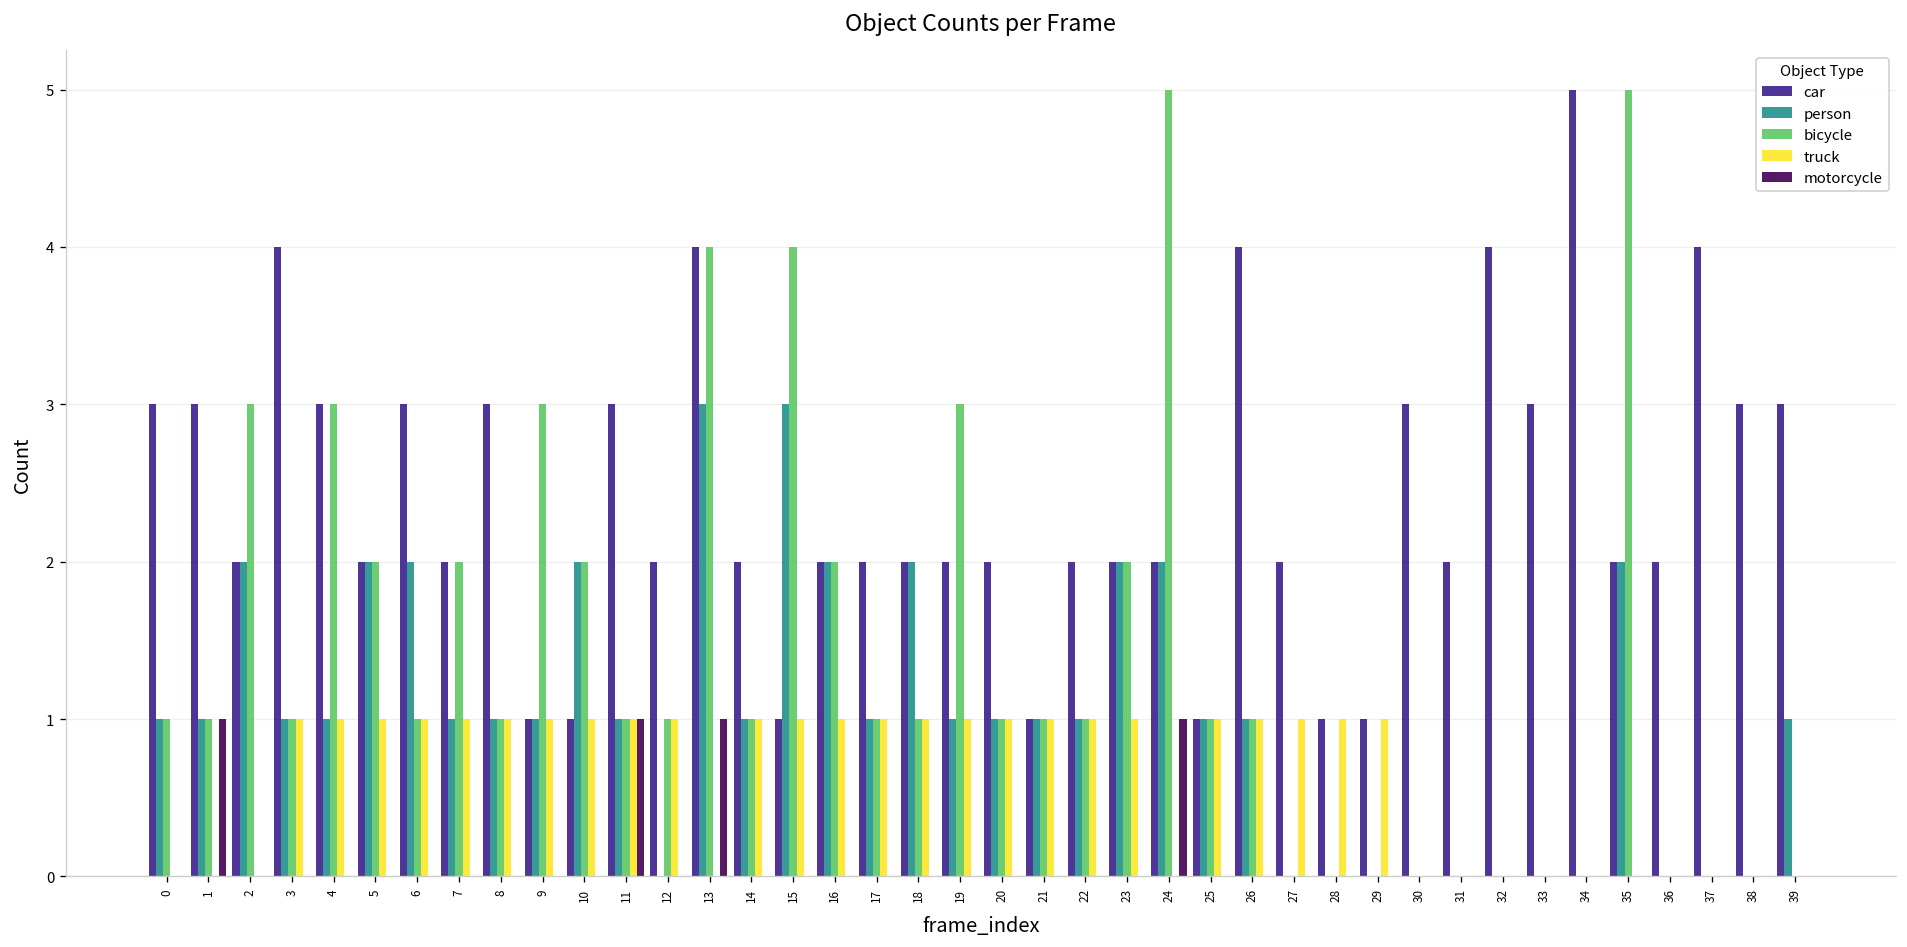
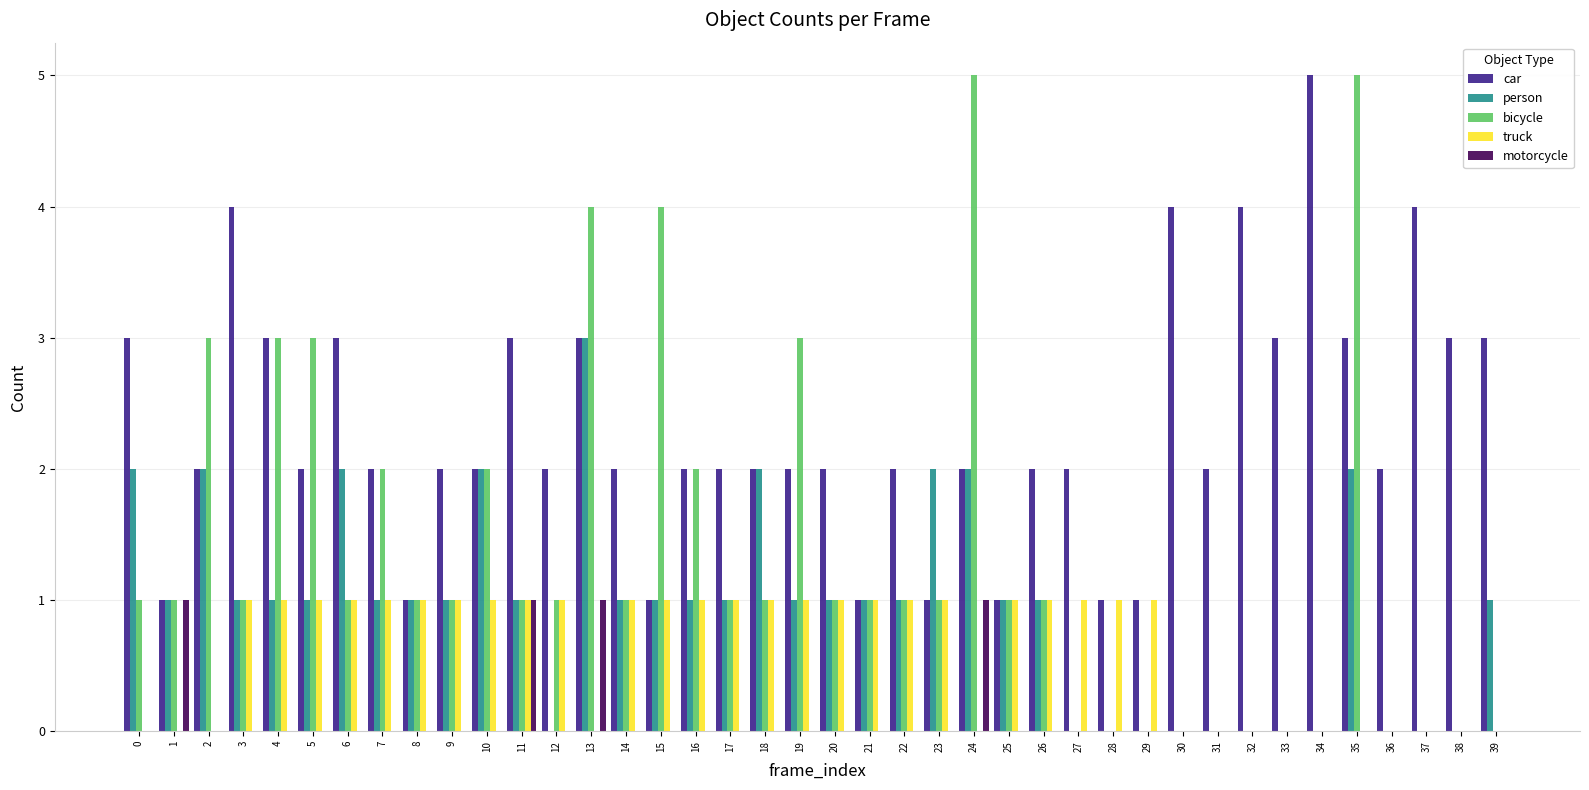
person, 0: 1 -> 2
car, 1: 3 -> 1
person, 5: 2 -> 1
bicycle, 5: 2 -> 3
car, 8: 3 -> 1
car, 9: 1 -> 2
bicycle, 9: 3 -> 1
car, 10: 1 -> 2
car, 13: 4 -> 3
person, 15: 3 -> 1
person, 16: 2 -> 1
car, 23: 2 -> 1
bicycle, 23: 2 -> 1
car, 26: 4 -> 2
car, 30: 3 -> 4
car, 35: 2 -> 3
